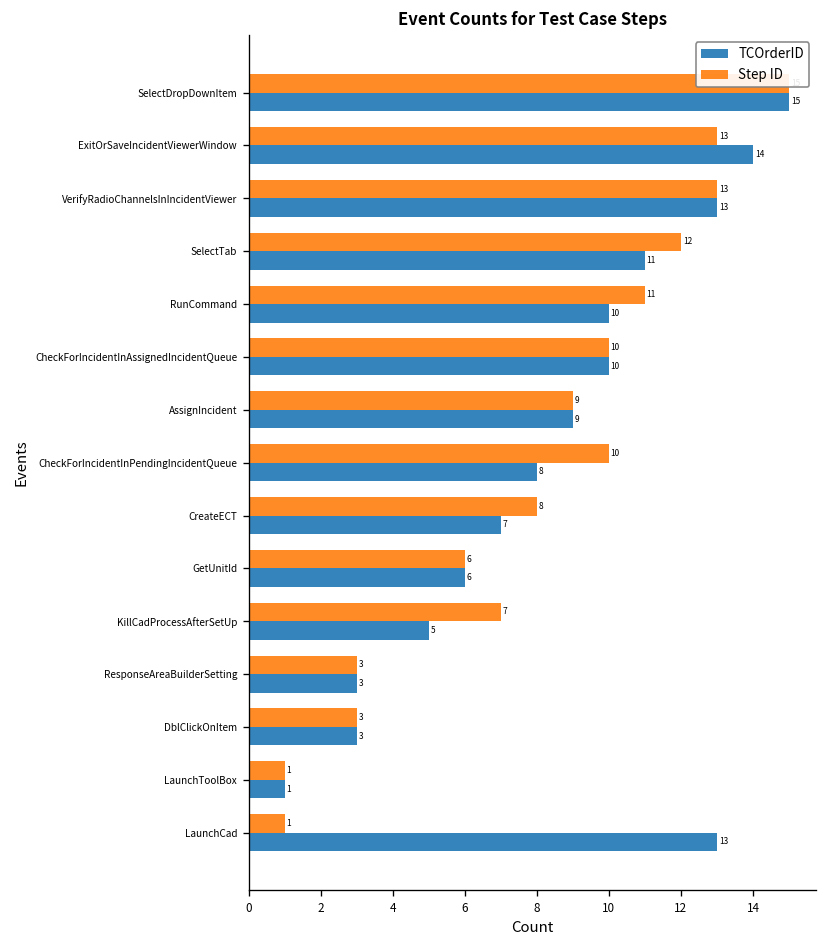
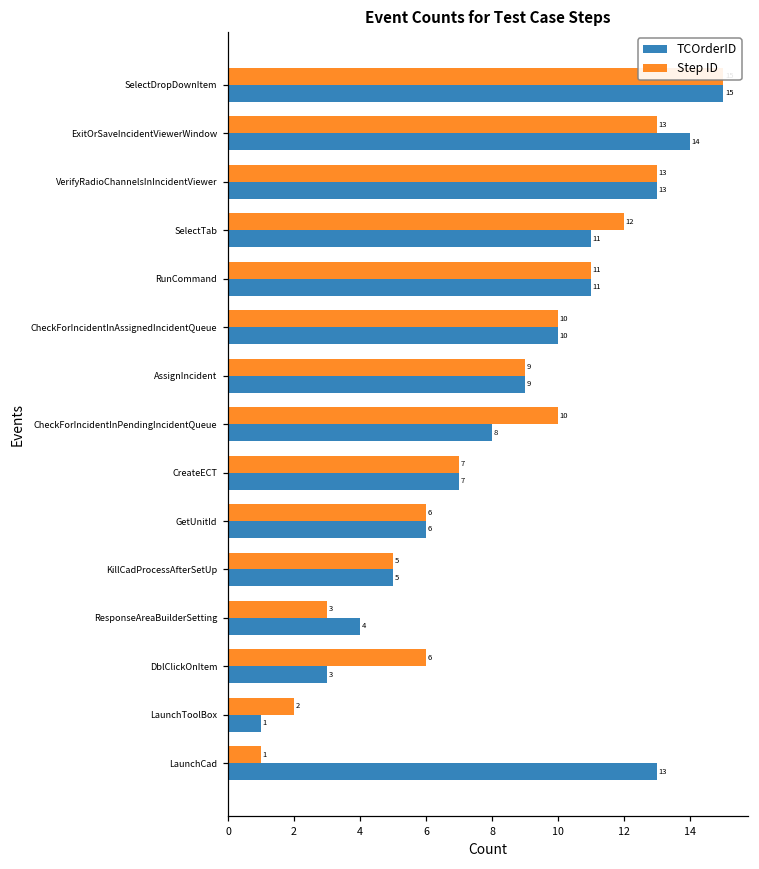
TCOrderID, RunCommand: 10 -> 11
Step ID, CreateECT: 8 -> 7
Step ID, KillCadProcessAfterSetUp: 7 -> 5
TCOrderID, ResponseAreaBuilderSetting: 3 -> 4
Step ID, DblClickOnItem: 3 -> 6
Step ID, LaunchToolBox: 1 -> 2
